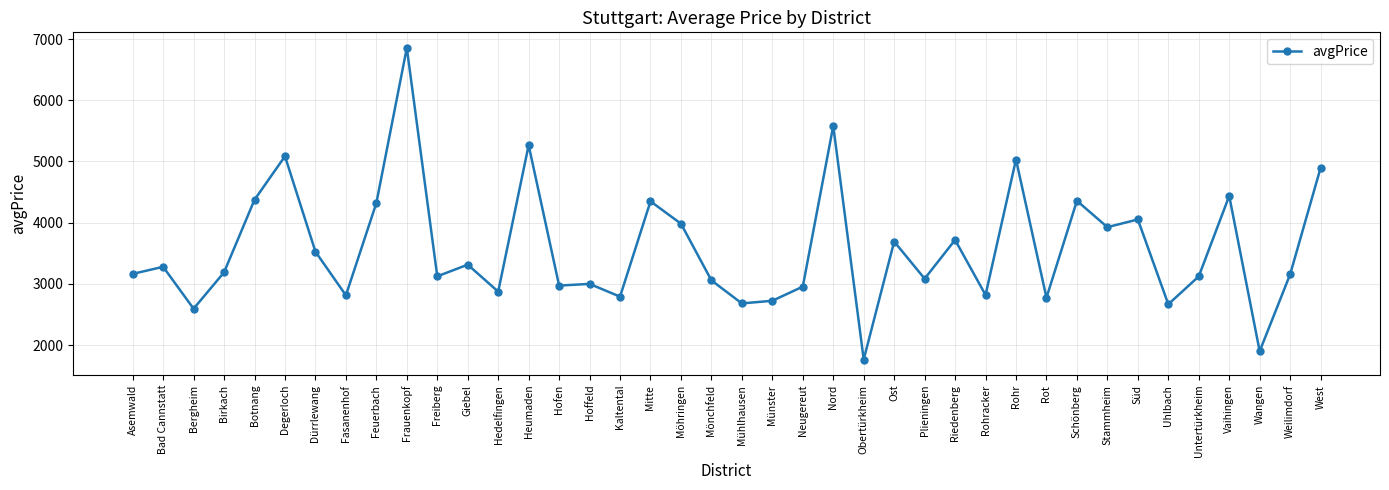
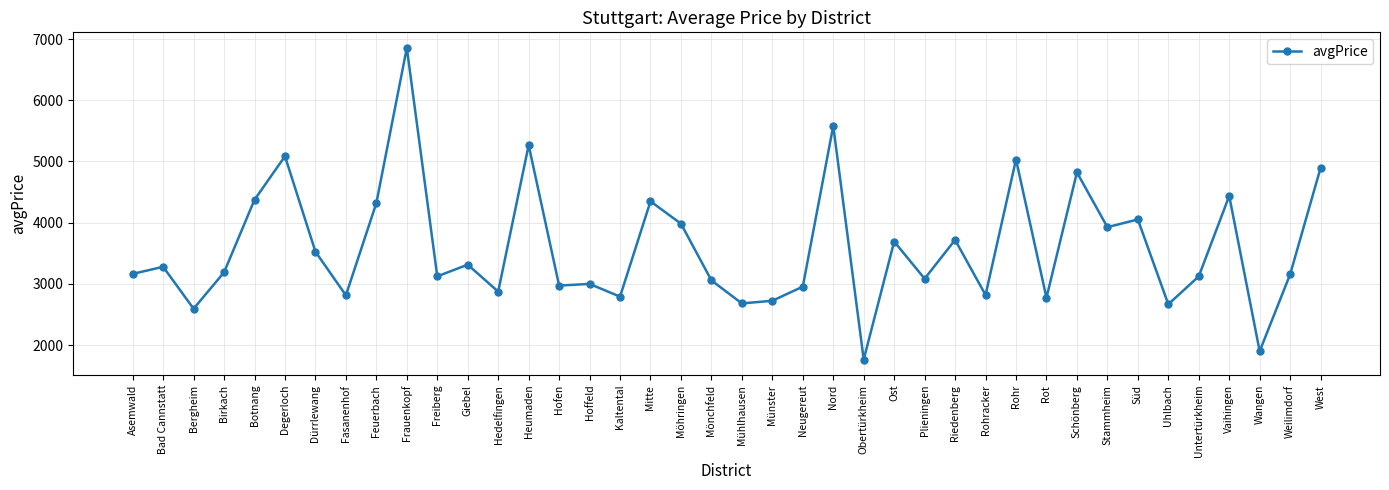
Schönberg: 4400 -> 4800
